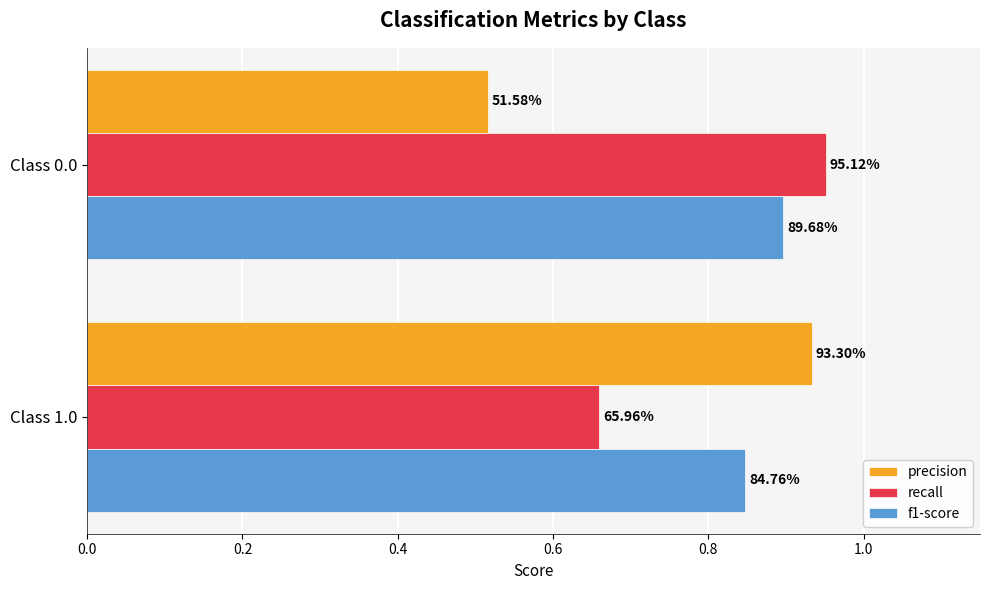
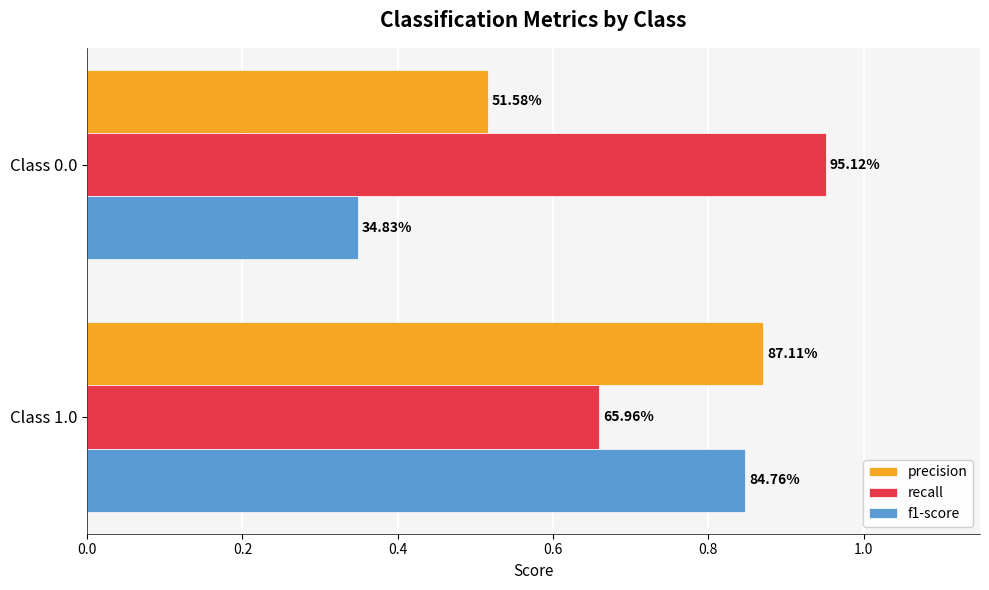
f1-score, Class 0.0: 89.68% -> 34.83%
precision, Class 1.0: 93.30% -> 87.11%
